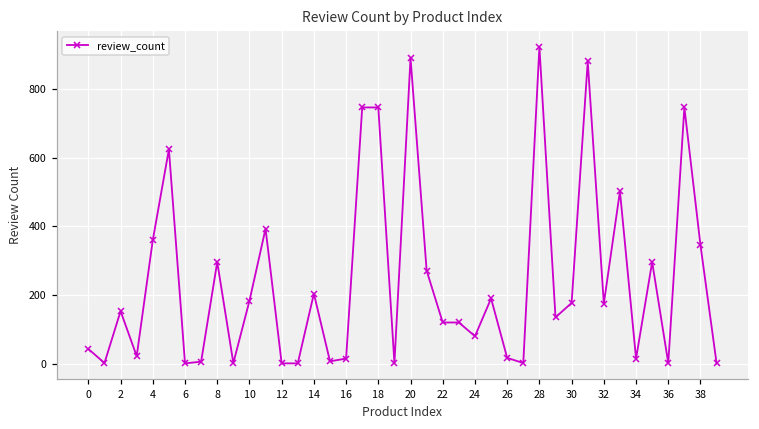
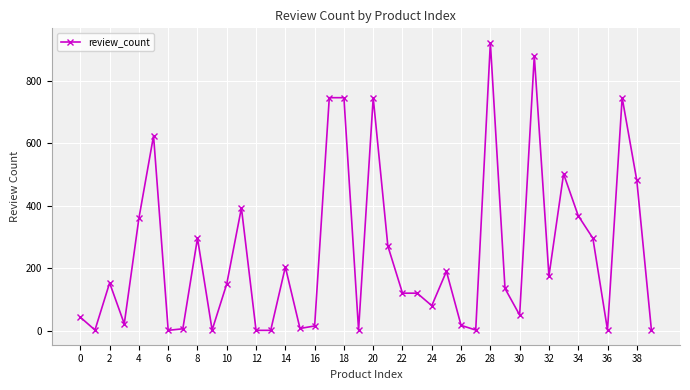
10: 180 -> 150
20: 890 -> 750
30: 180 -> 50
34: 20 -> 370
38: 350 -> 480
